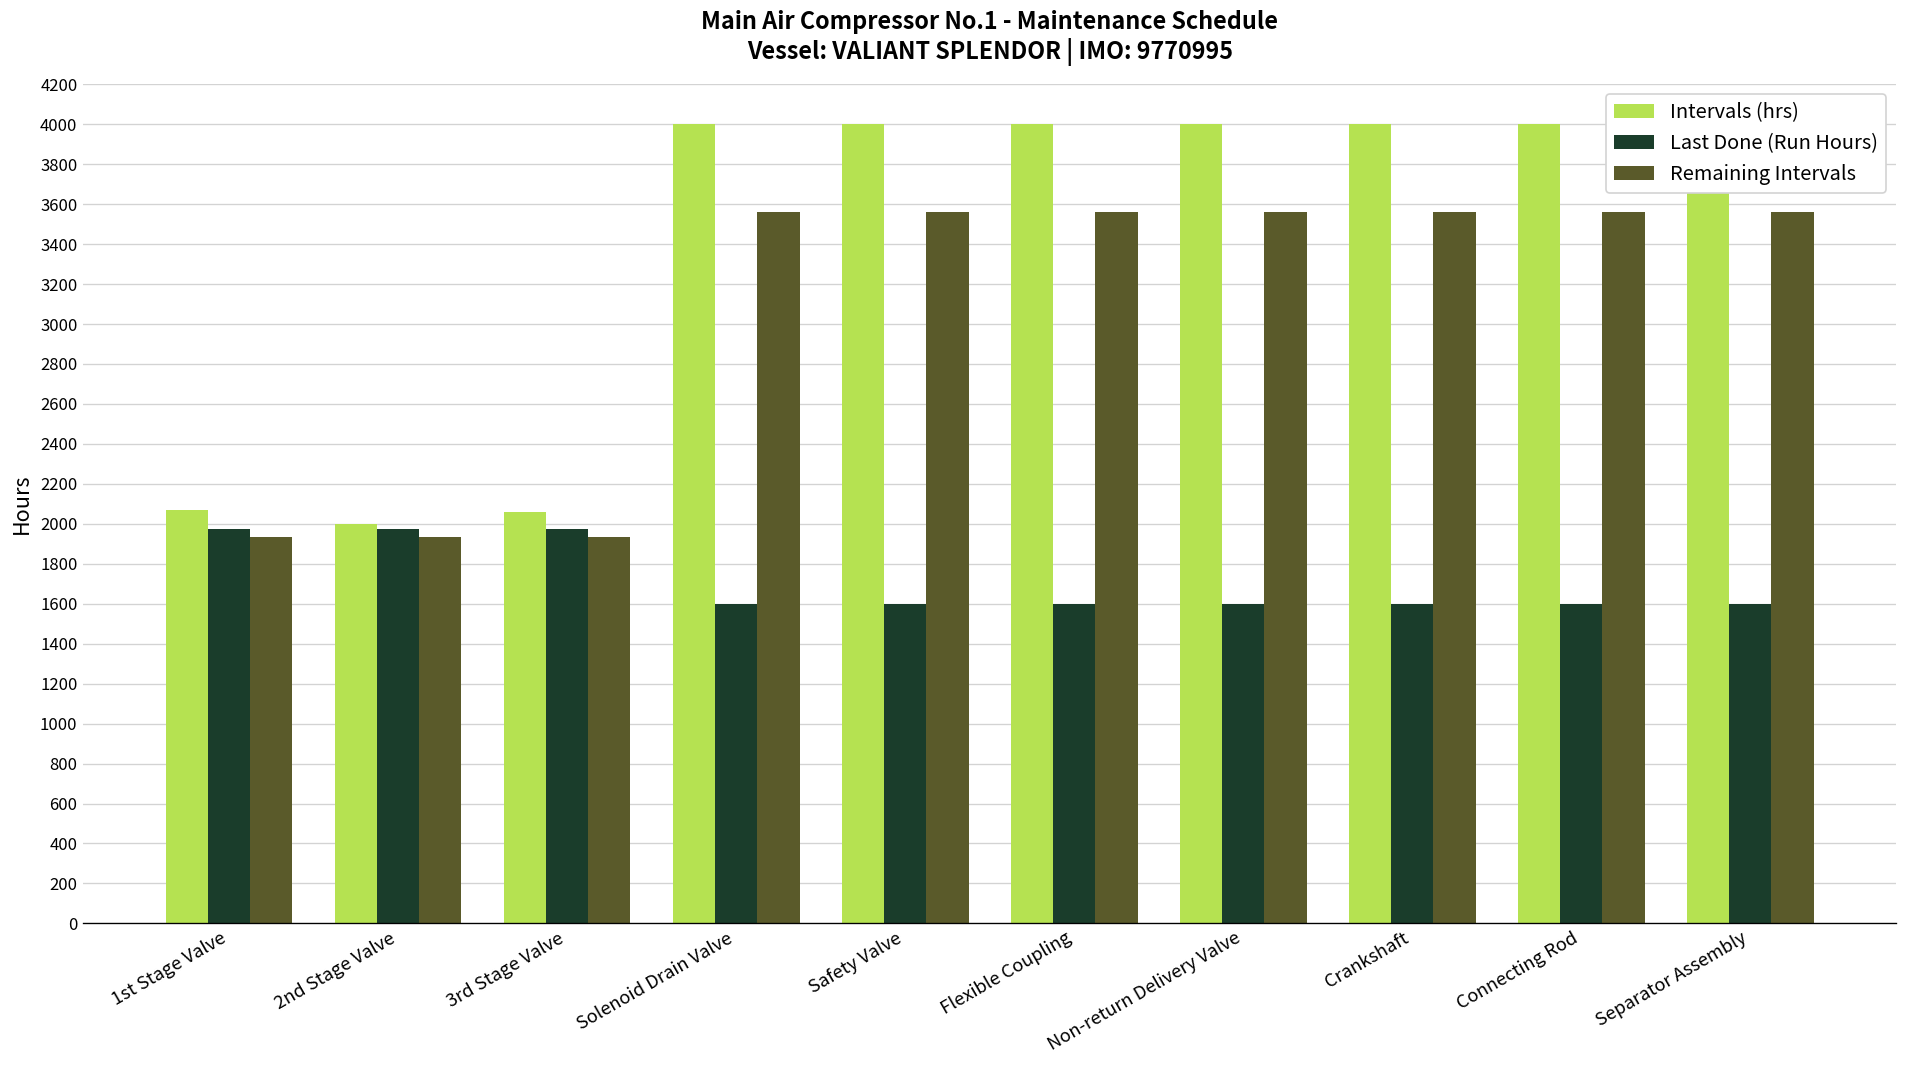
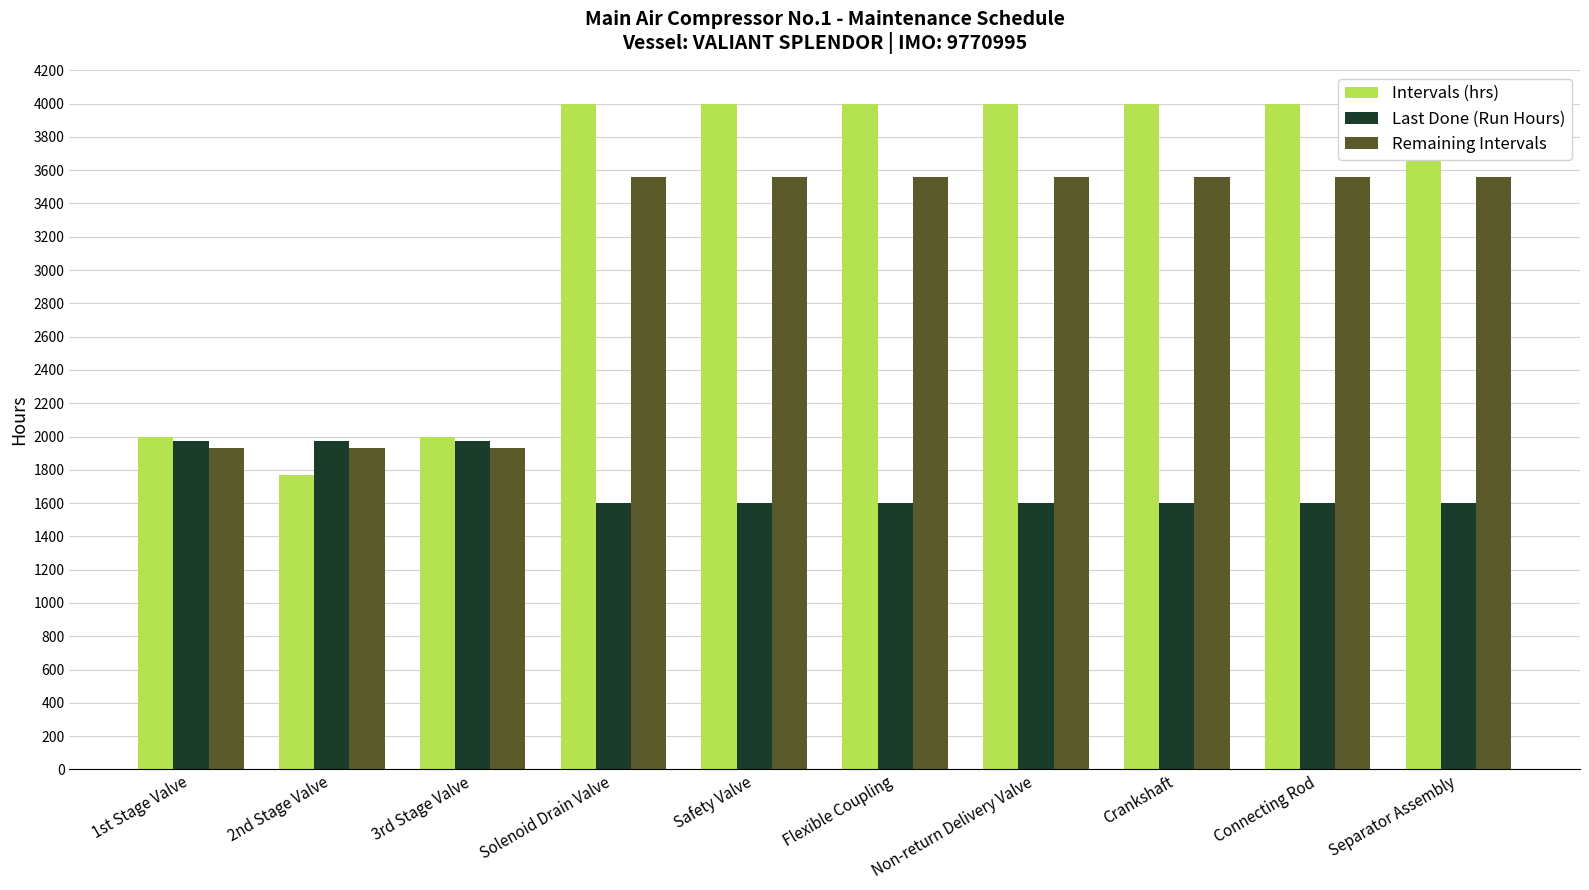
Intervals (hrs), 1st Stage Valve: 2070 -> 2000
Intervals (hrs), 2nd Stage Valve: 2000 -> 1770
Intervals (hrs), 3rd Stage Valve: 2060 -> 2000
